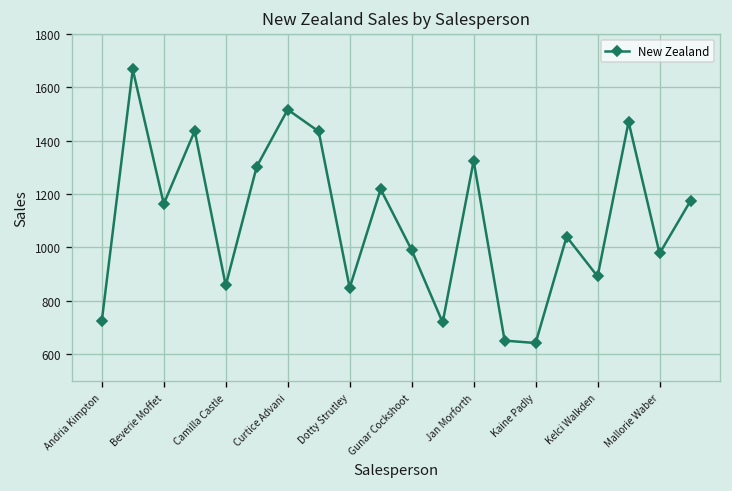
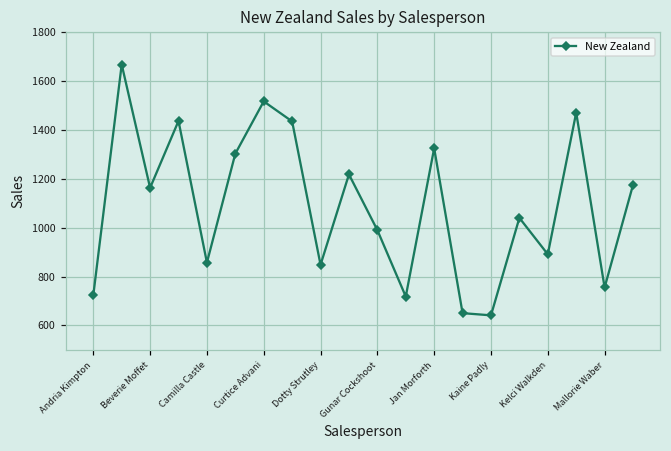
Mallorie Waber: 980 -> 760
